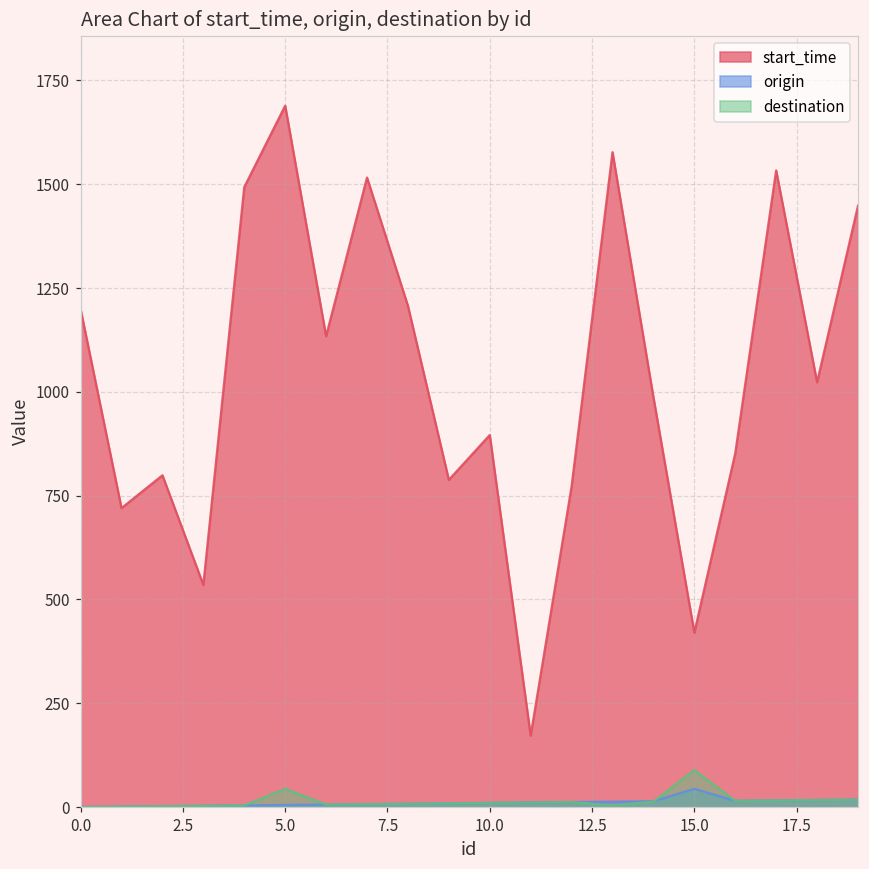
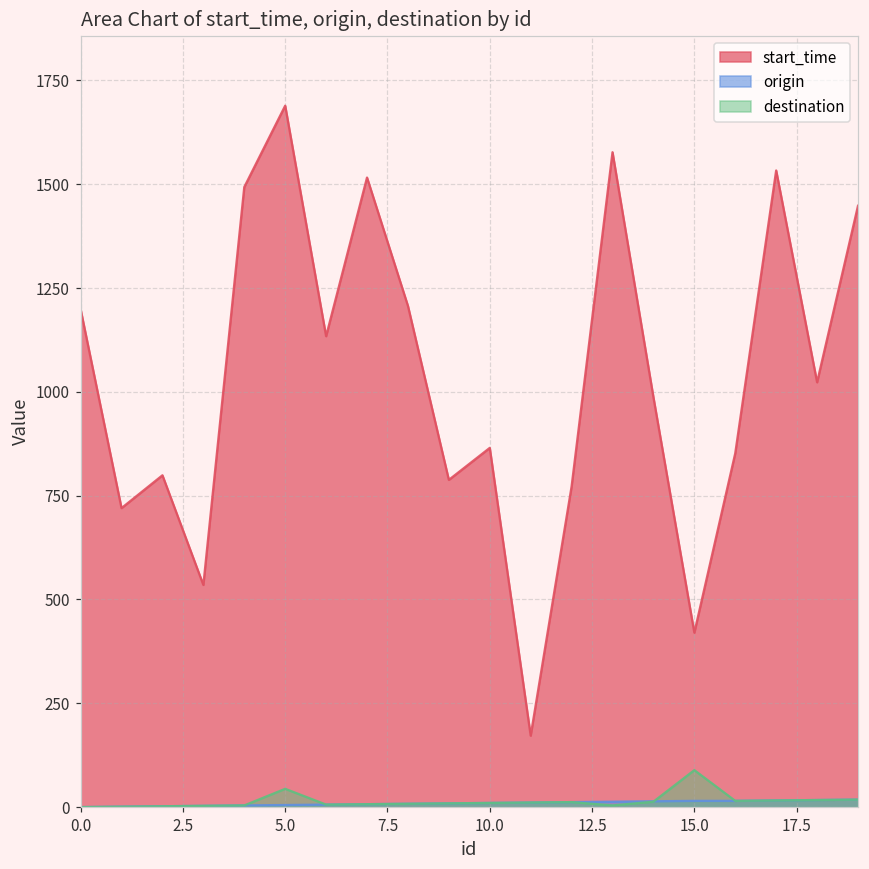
start_time, 10.0: 900 -> 870
origin, 15.0: 40 -> 20
